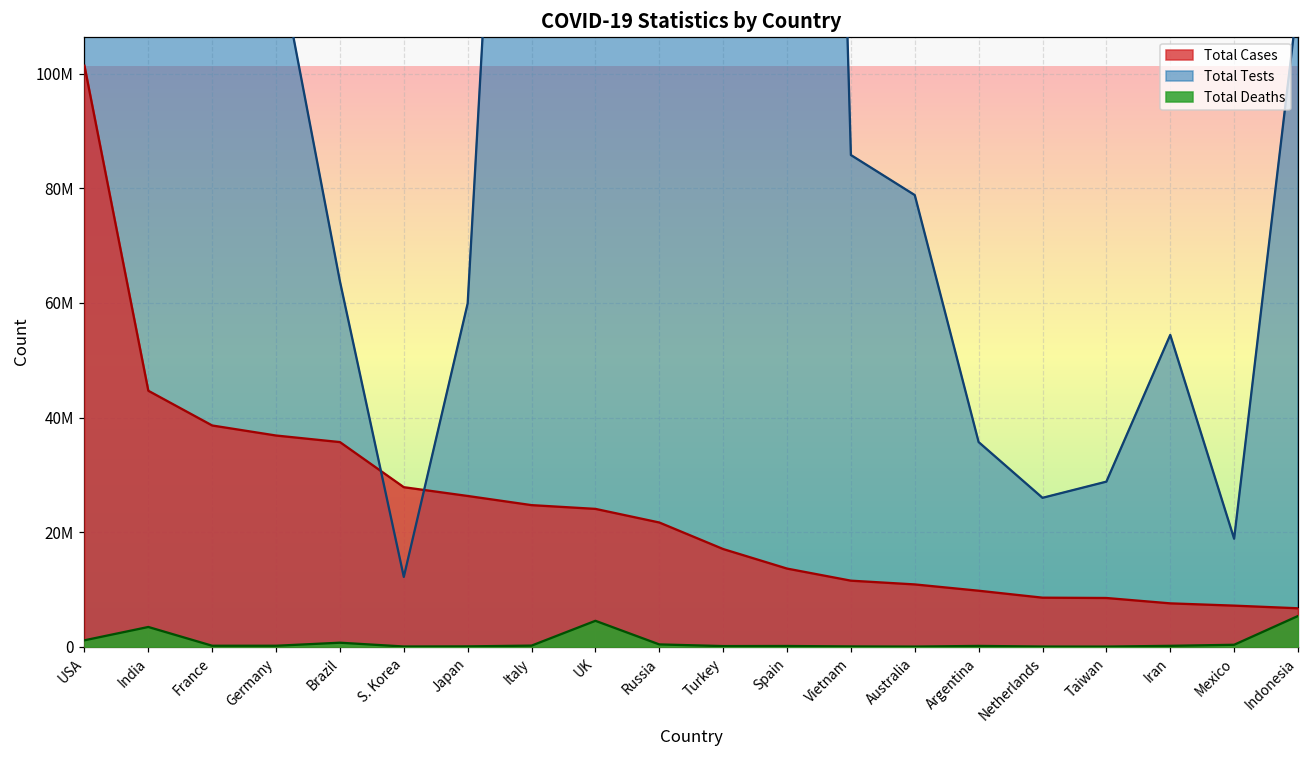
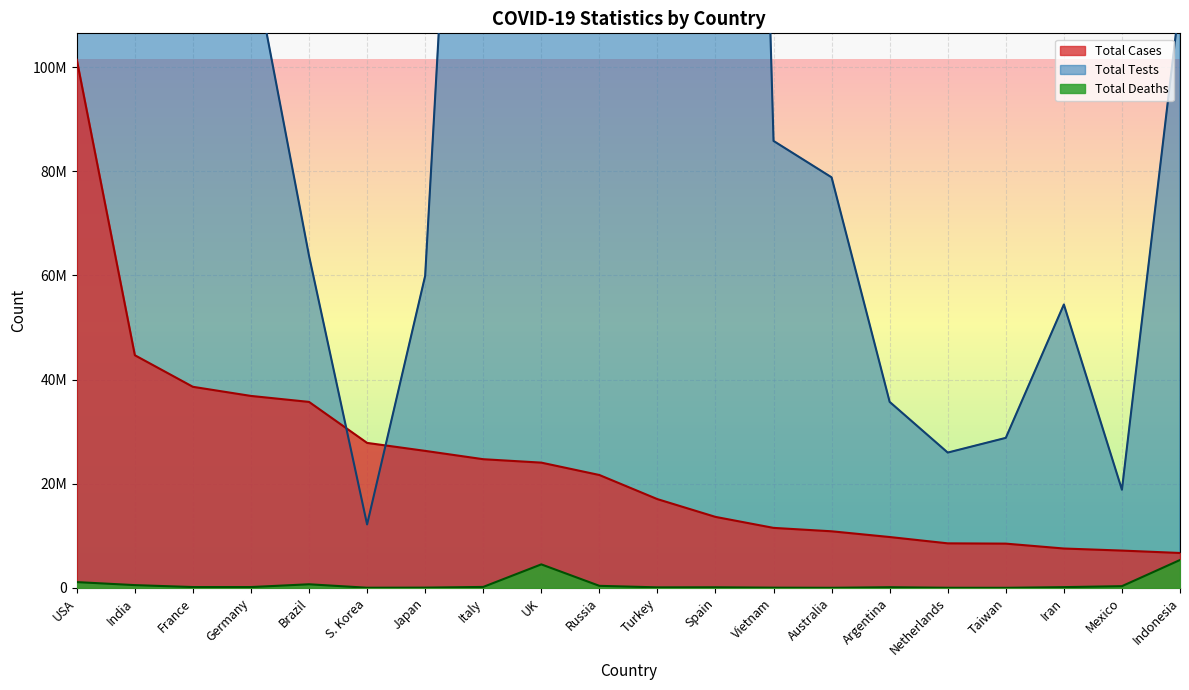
Total Deaths, India: 3000000 -> 1000000
